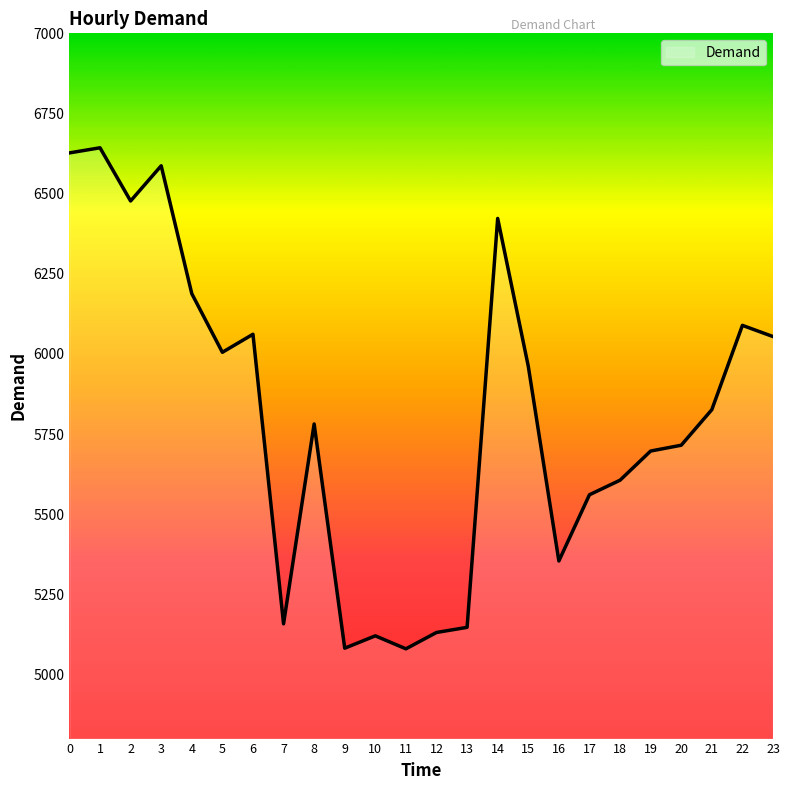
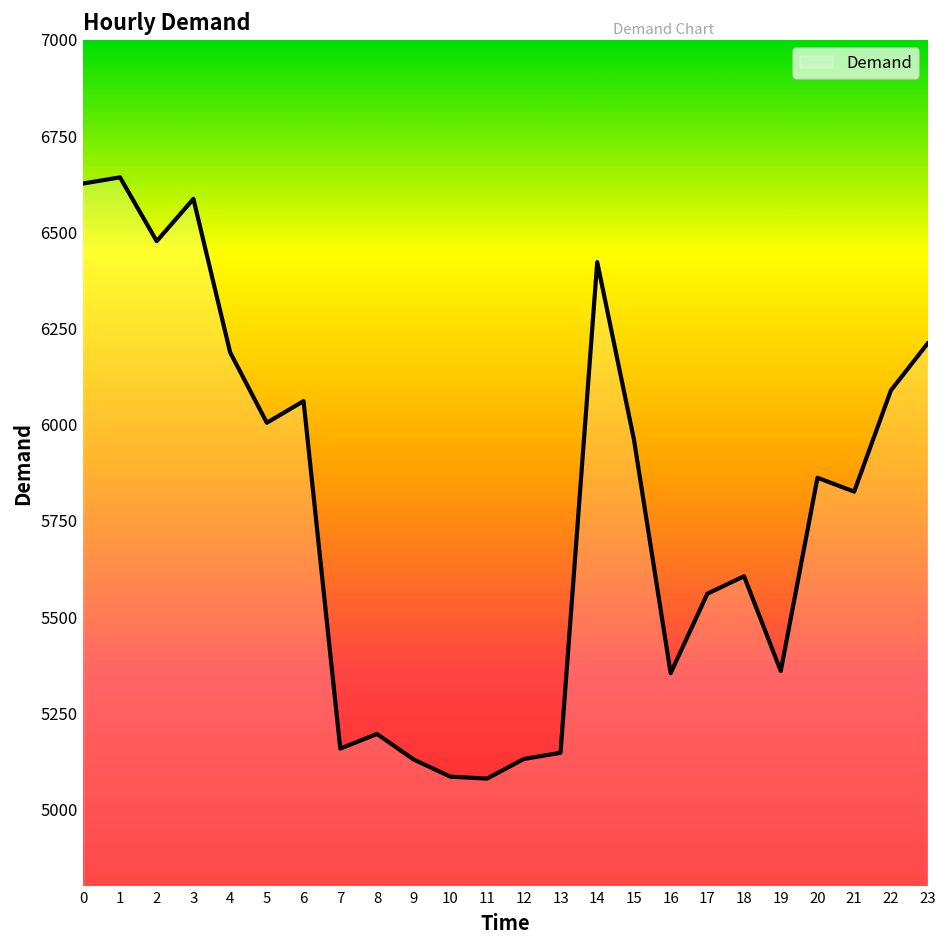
8: 5780 -> 5200
9: 5080 -> 5130
10: 5120 -> 5090
19: 5700 -> 5360
20: 5720 -> 5860
23: 6050 -> 6210
